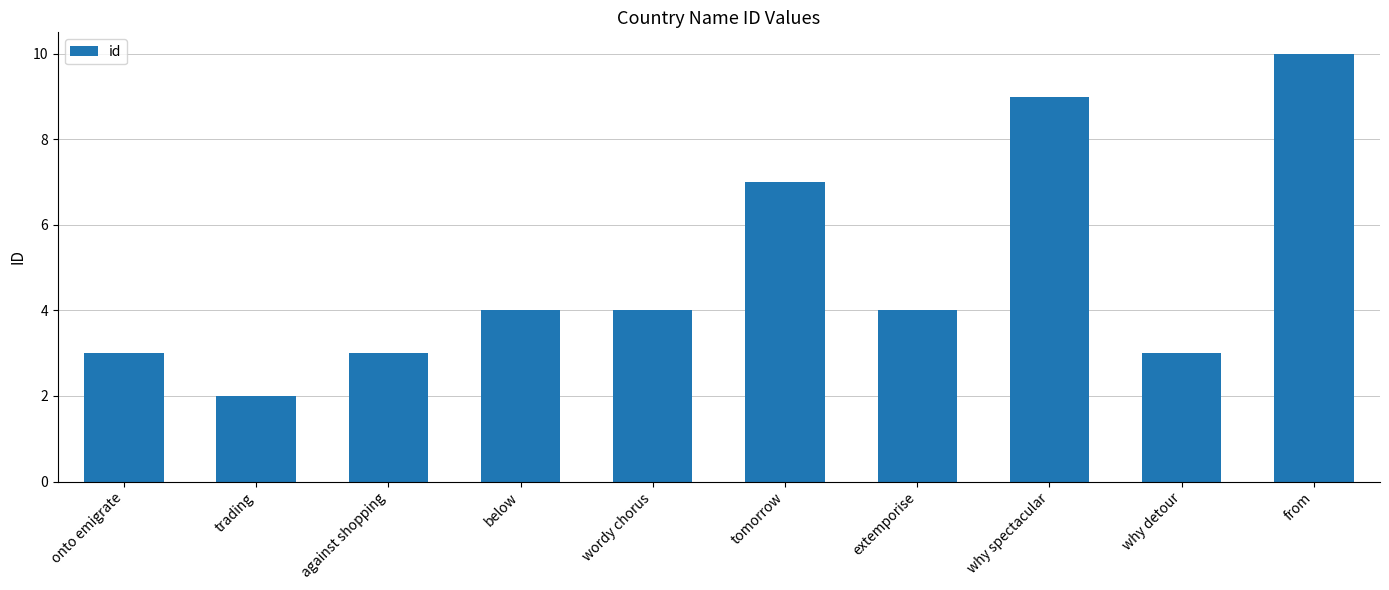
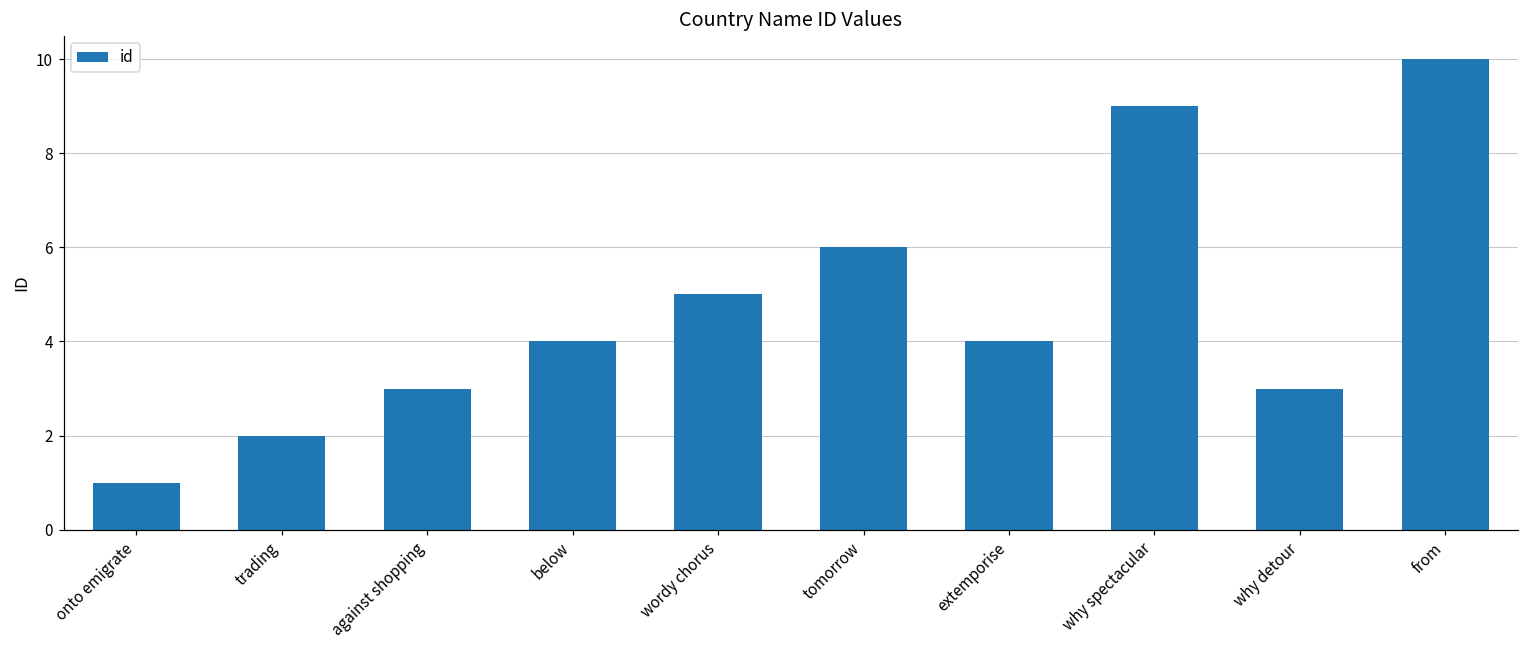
onto emigrate: 3 -> 1
wordy chorus: 4 -> 5
tomorrow: 7 -> 6
